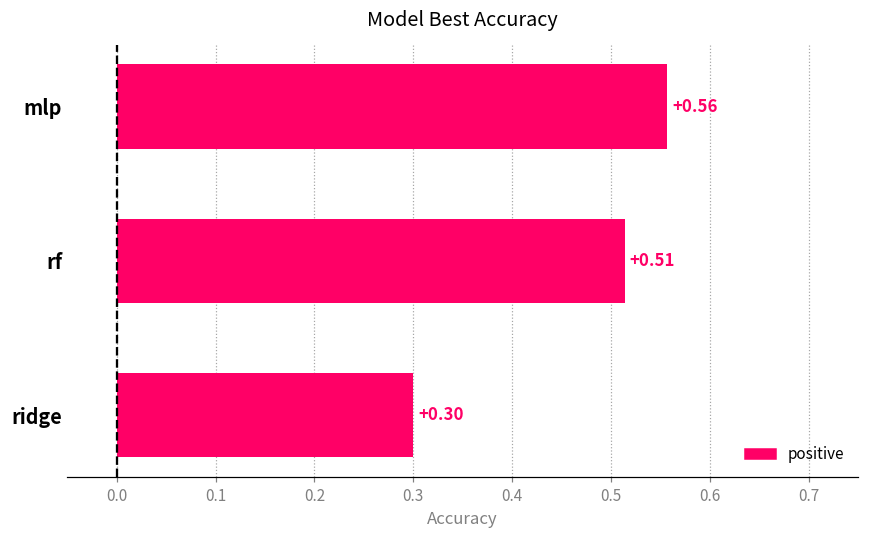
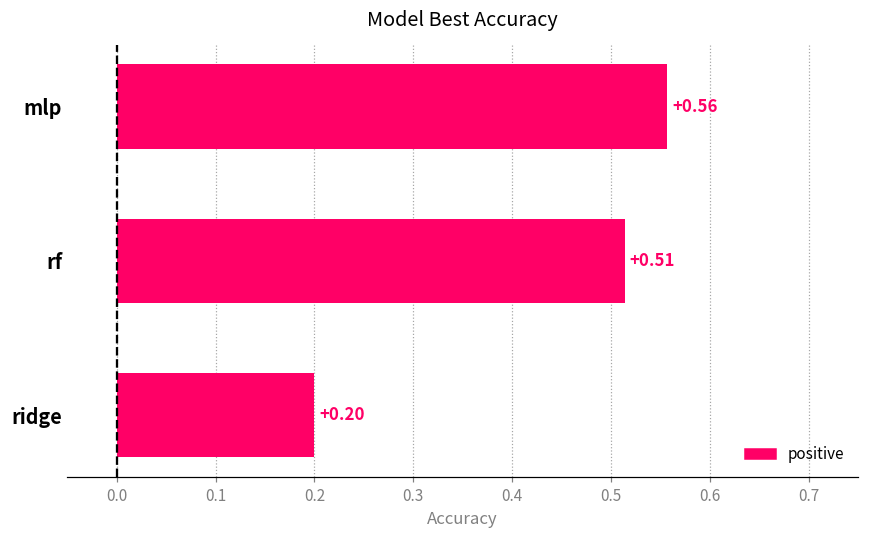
ridge: +0.30 -> +0.20
